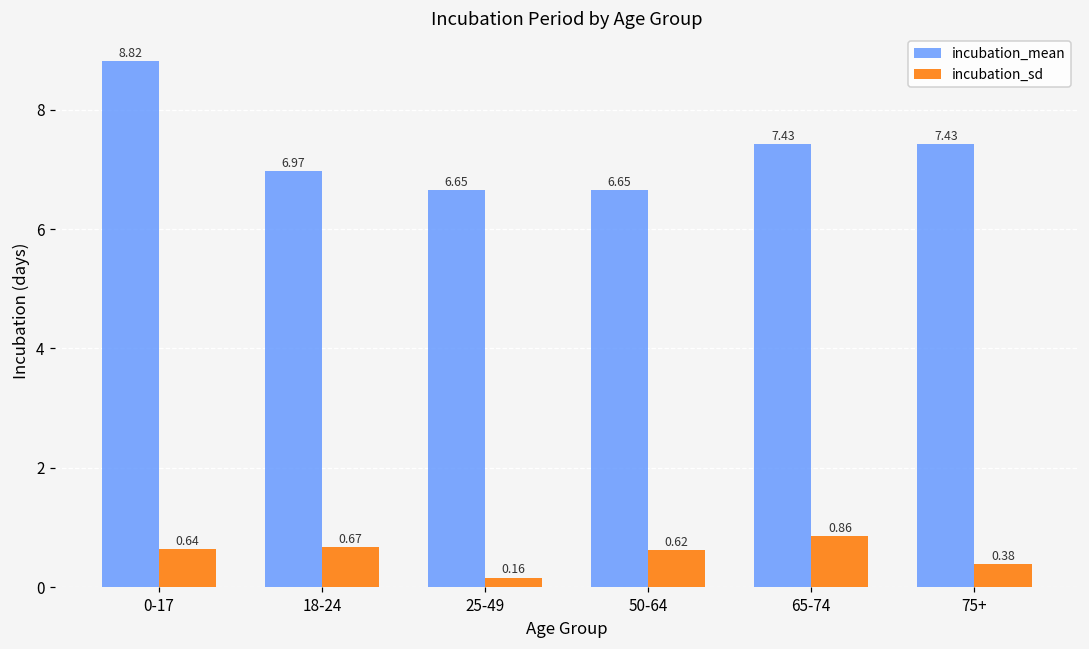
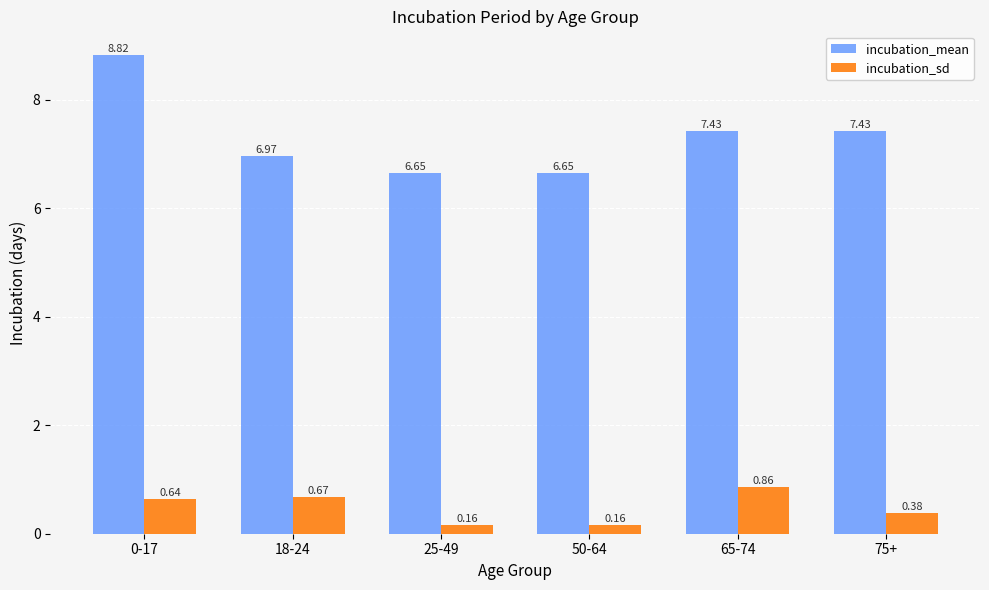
incubation_sd, 50-64: 0.62 -> 0.16
